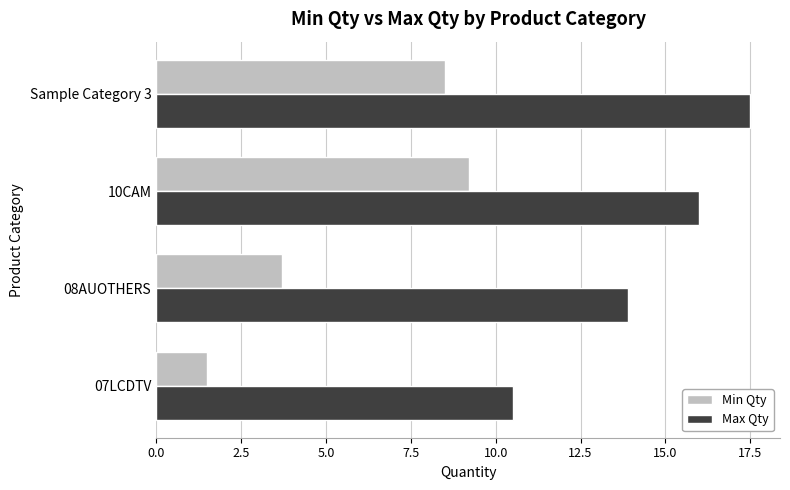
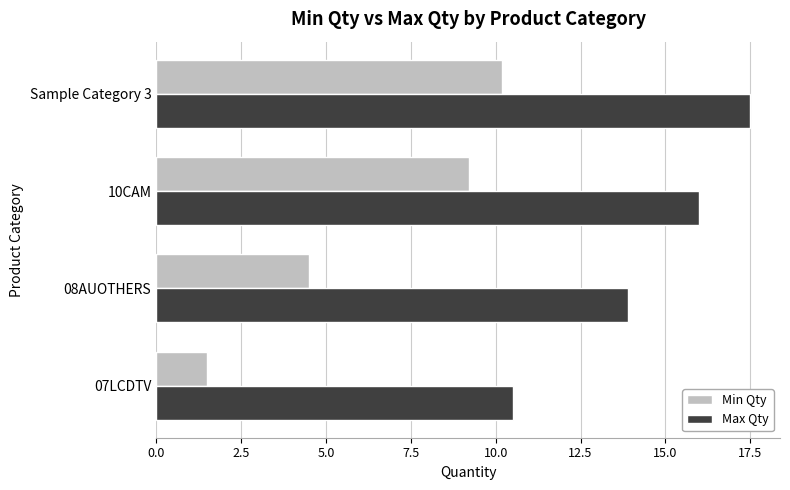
Min Qty, Sample Category 3: 8.5 -> 10.2
Min Qty, 08AUOTHERS: 3.7 -> 4.5
